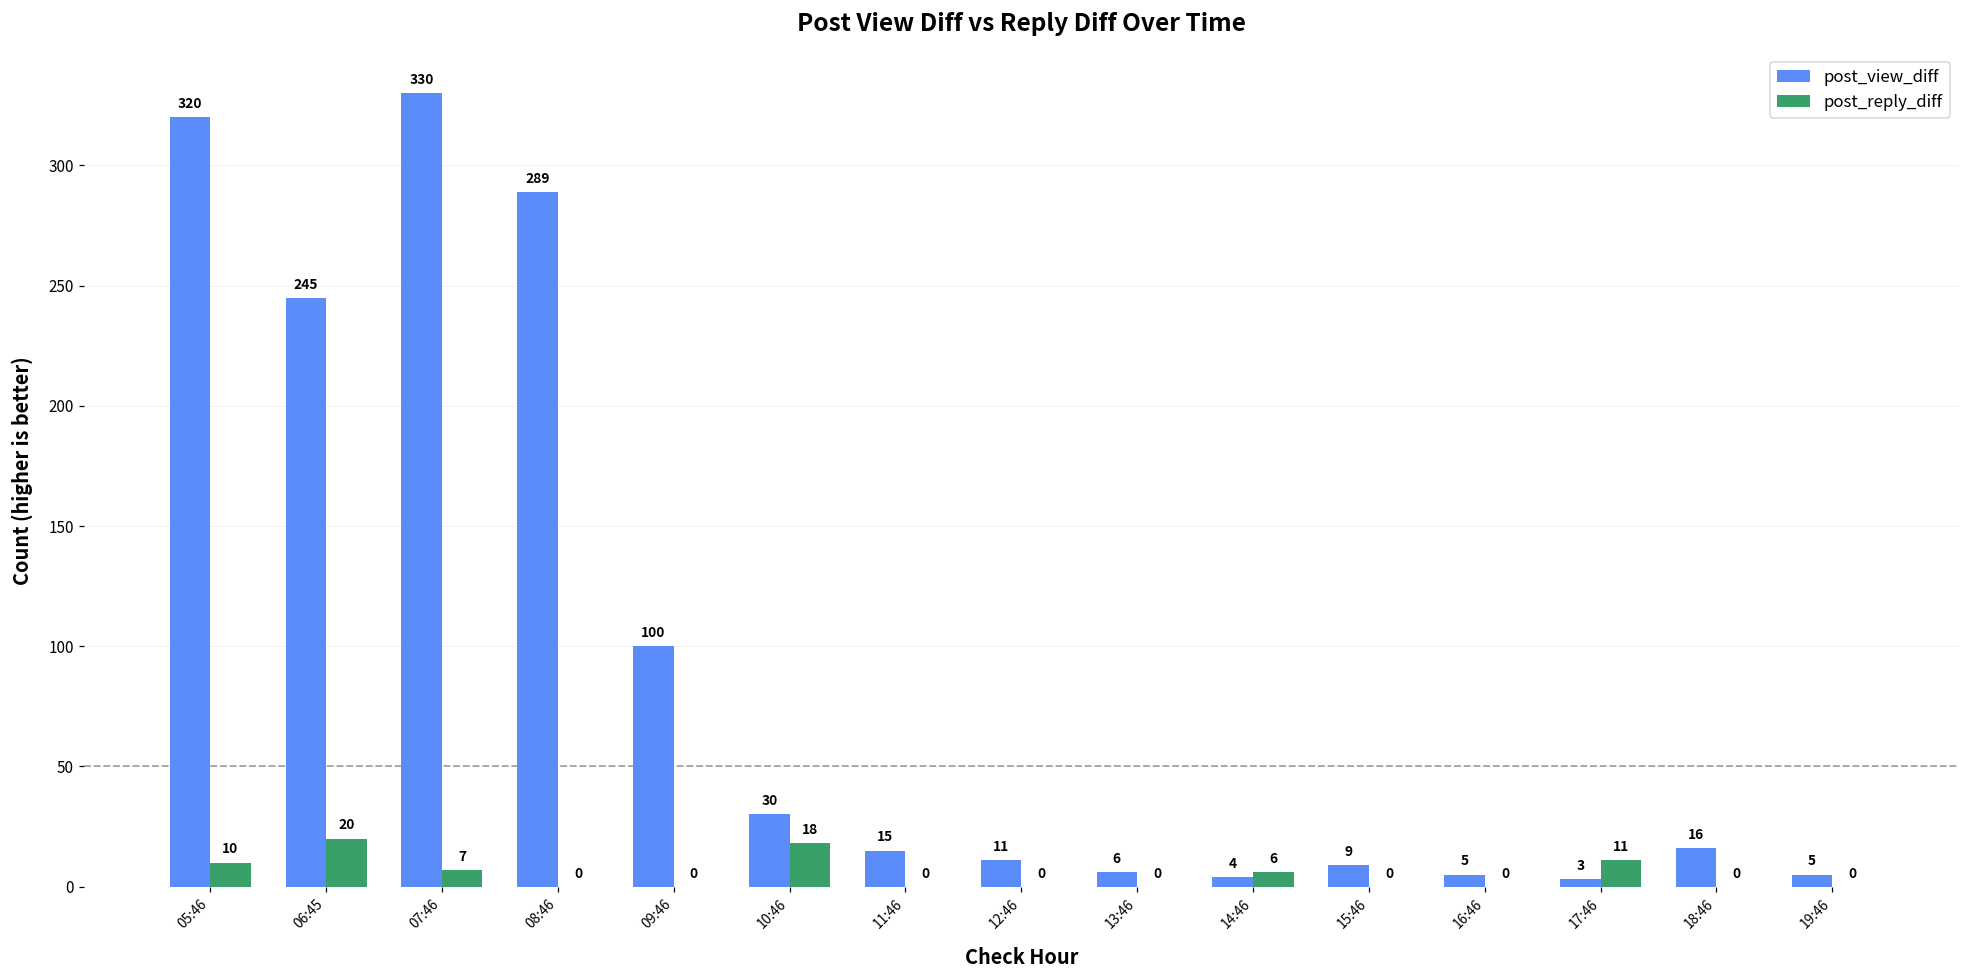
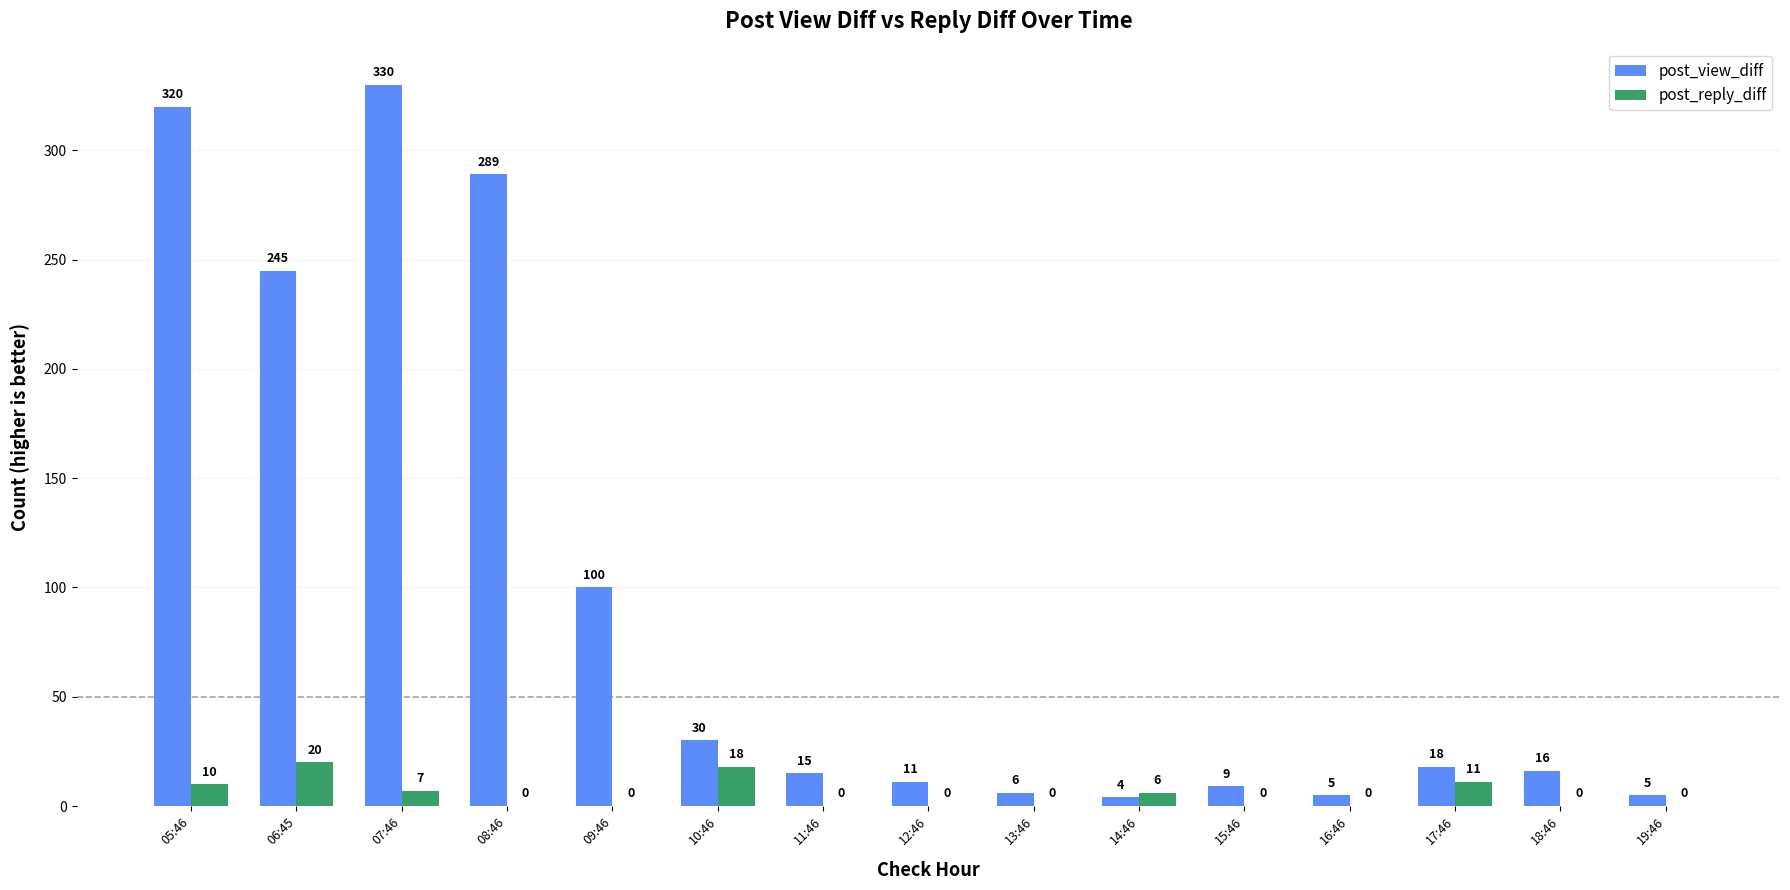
post_view_diff, 17:46: 3 -> 18
